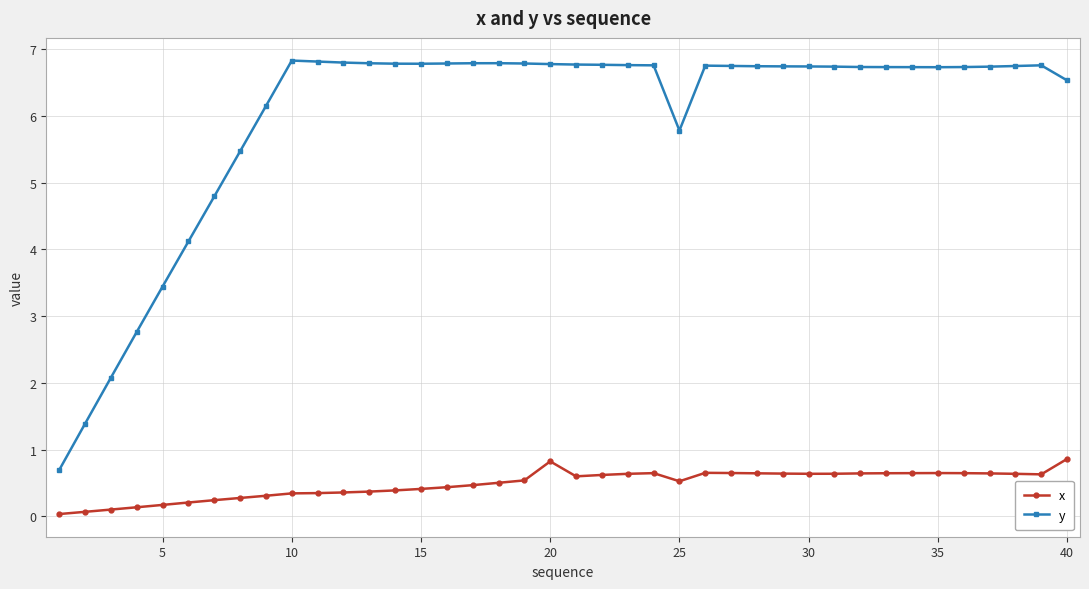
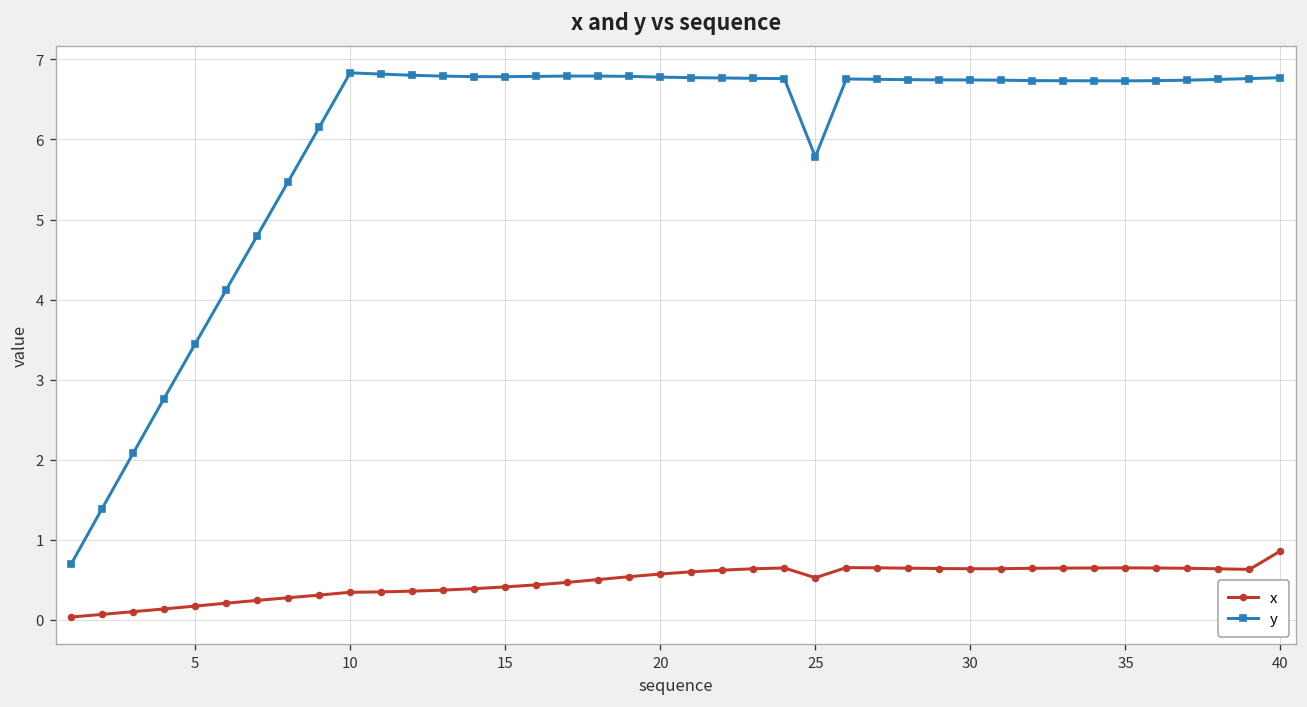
x, 20: 0.8 -> 0.6
y, 40: 6.5 -> 6.8
